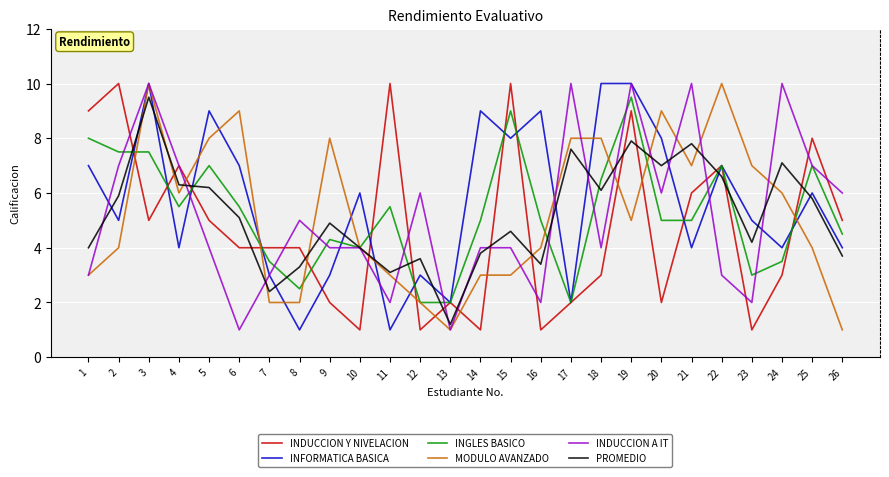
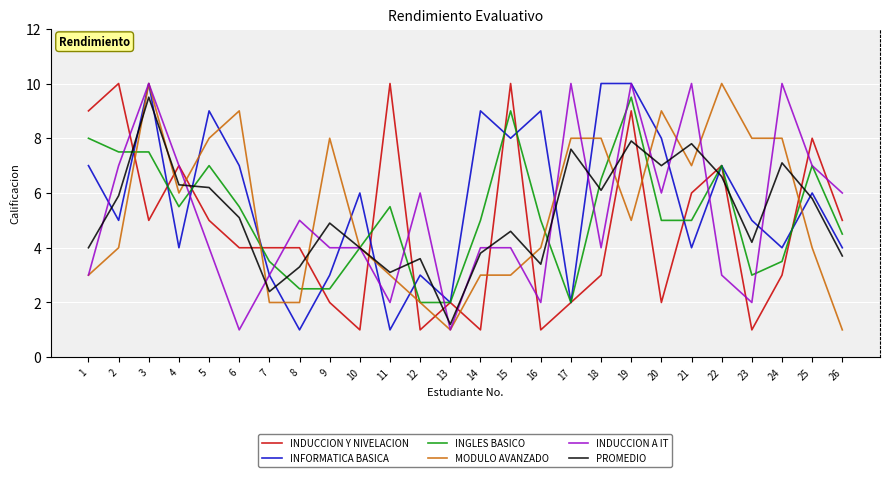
INGLES BASICO, 9: 4.3 -> 2.5
MODULO AVANZADO, 23: 7 -> 8
MODULO AVANZADO, 24: 6 -> 8
